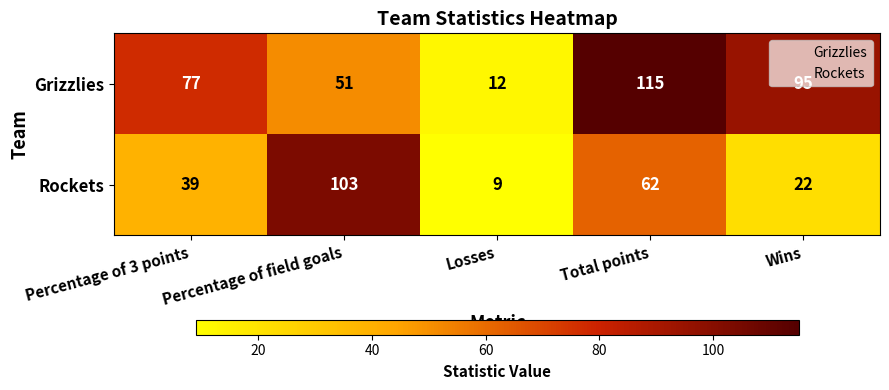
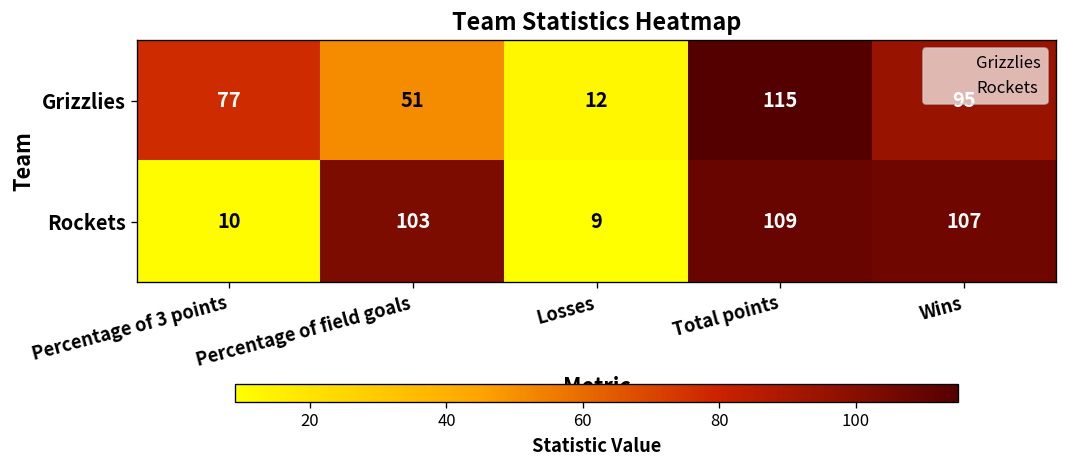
Rockets, Percentage of 3 points: 39 -> 10
Rockets, Total points: 62 -> 109
Rockets, Wins: 22 -> 107
